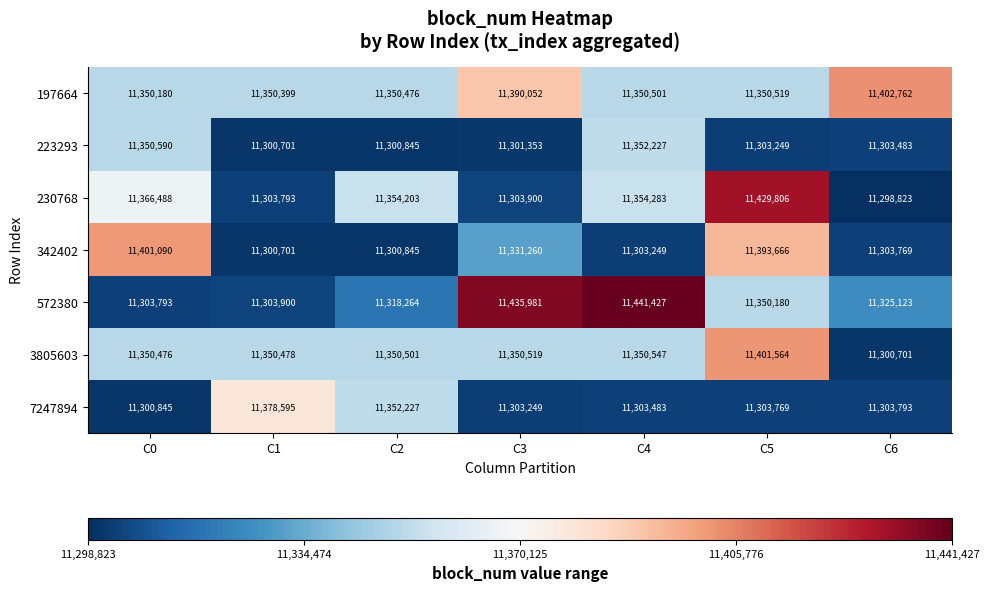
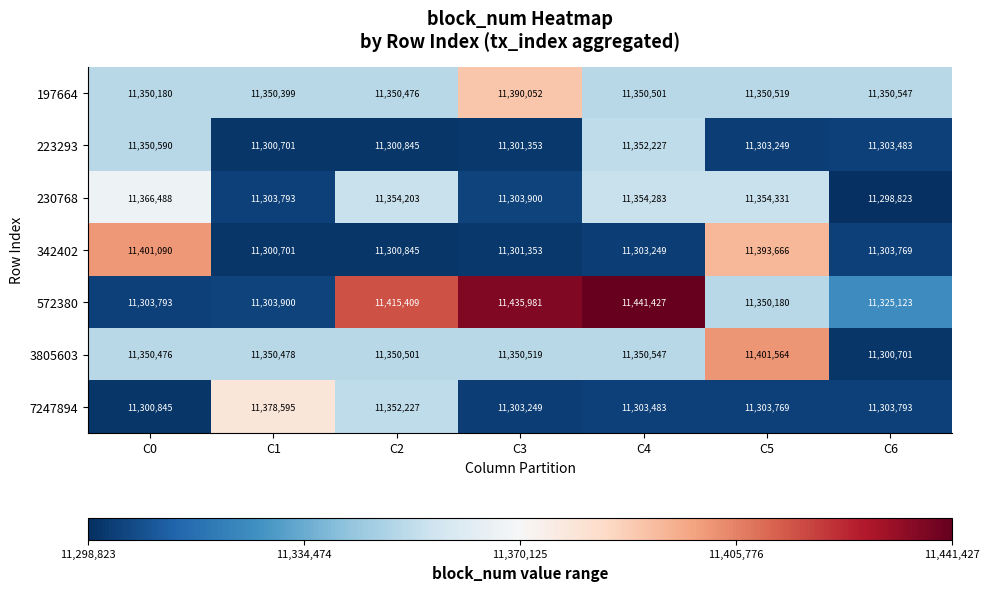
197664, C6: 11,402,762 -> 11,350,547
230768, C5: 11,429,806 -> 11,354,331
342402, C3: 11,331,260 -> 11,301,353
572380, C2: 11,318,264 -> 11,415,409
